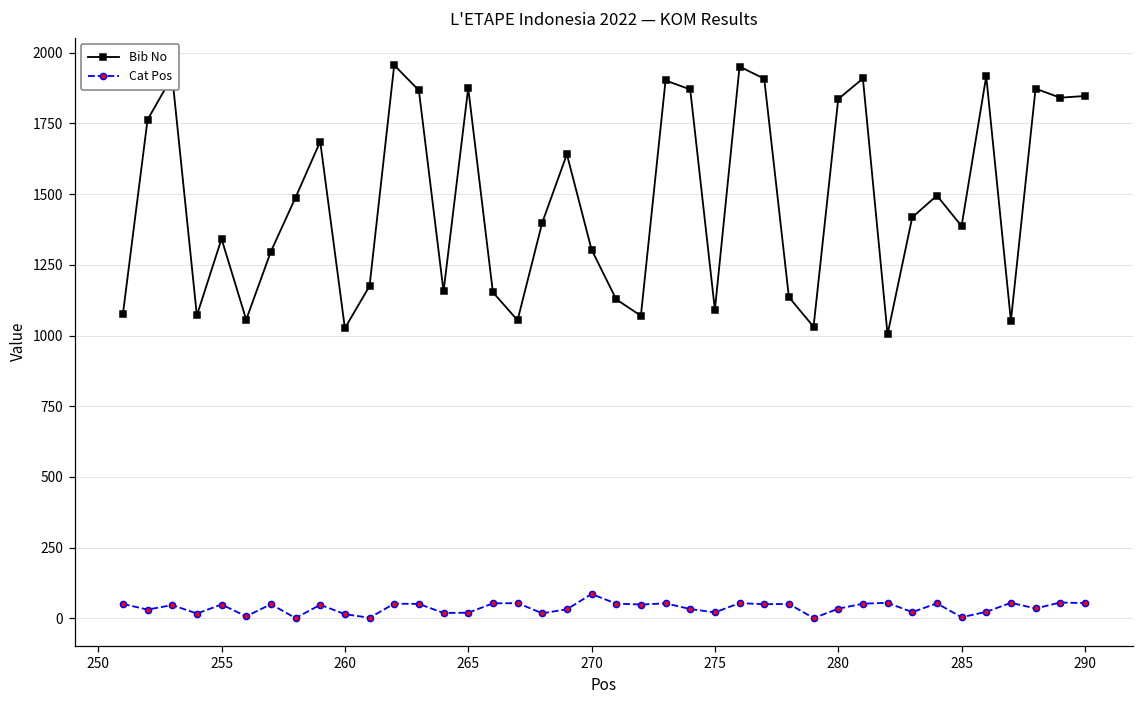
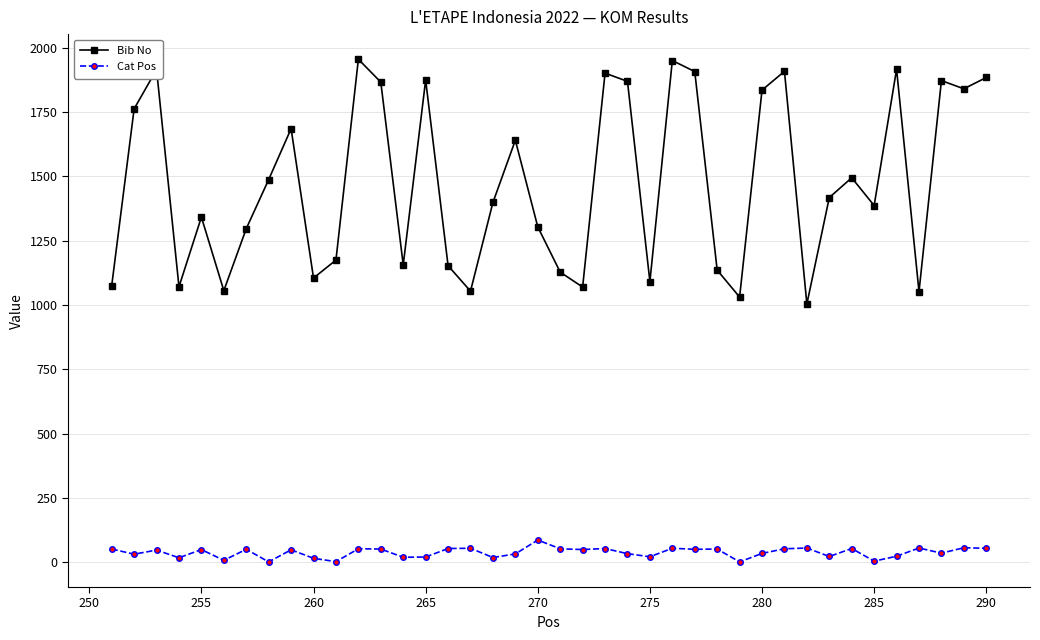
Bib No, 260: 1030 -> 1110
Bib No, 290: 1850 -> 1890
